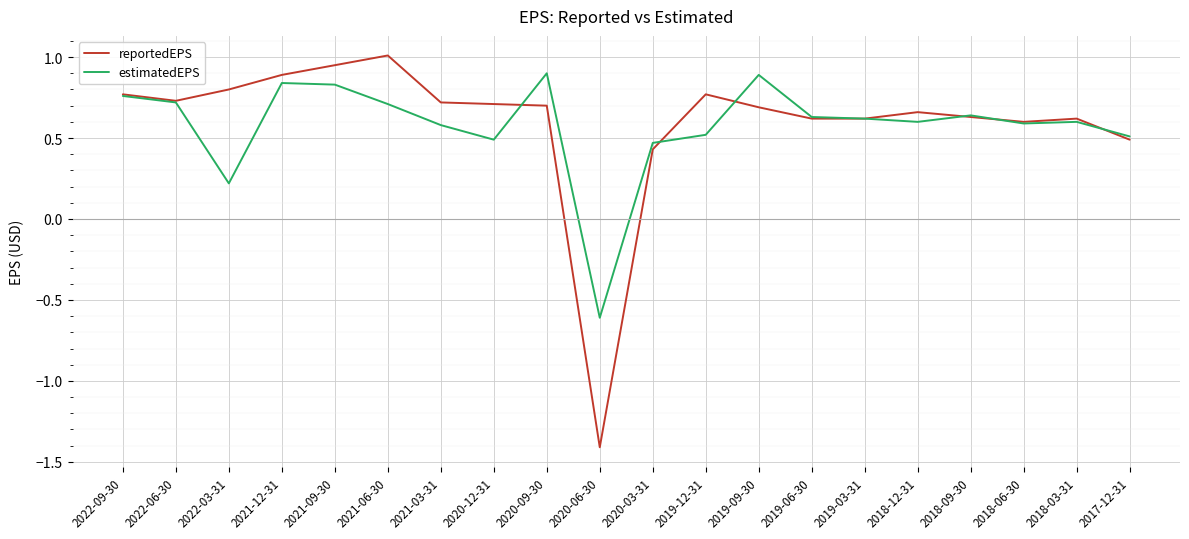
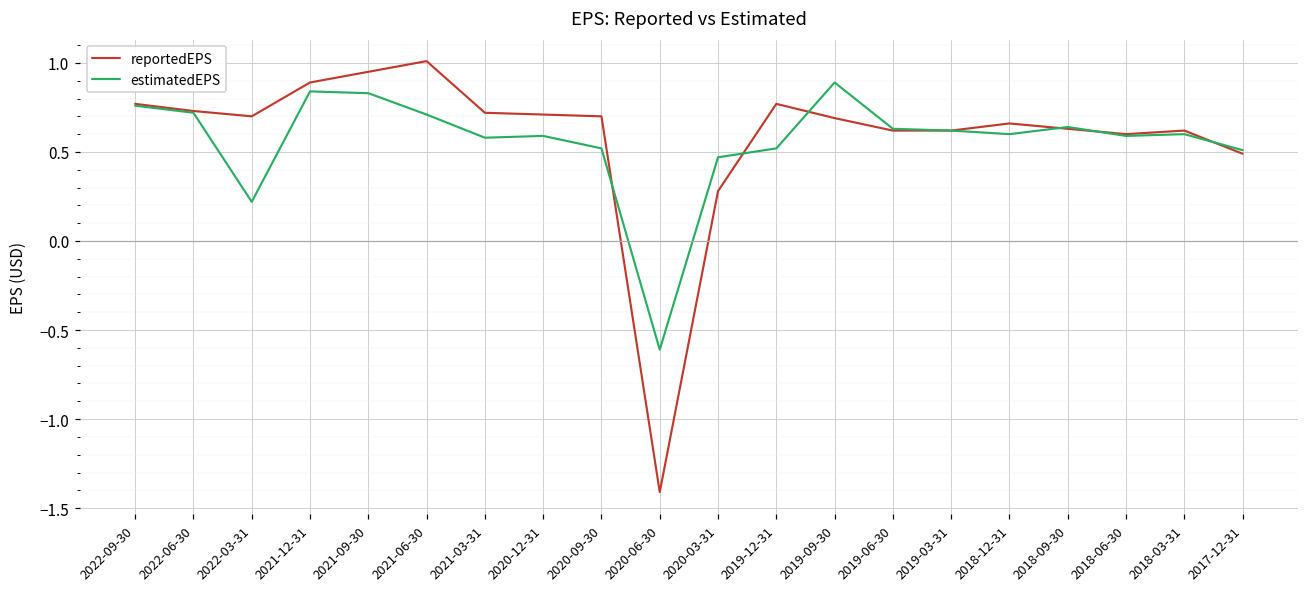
reportedEPS, 2022-03-31: 0.8 -> 0.7
estimatedEPS, 2020-12-31: 0.49 -> 0.59
estimatedEPS, 2020-09-30: 0.90 -> 0.52
reportedEPS, 2020-03-31: 0.43 -> 0.28
